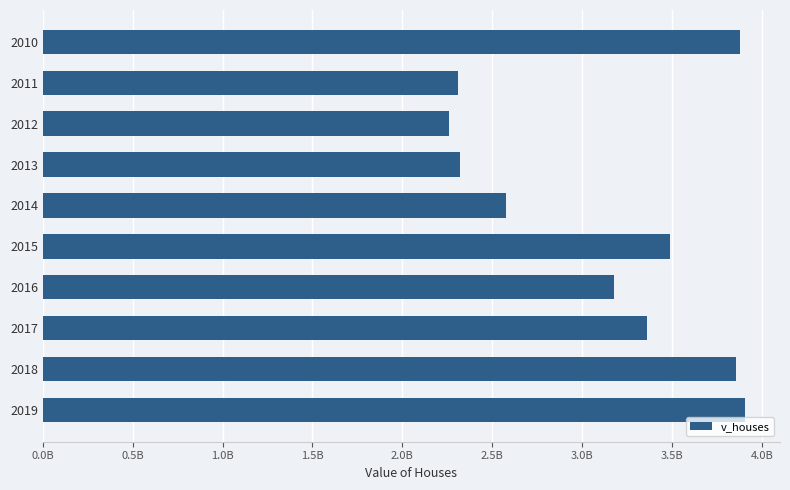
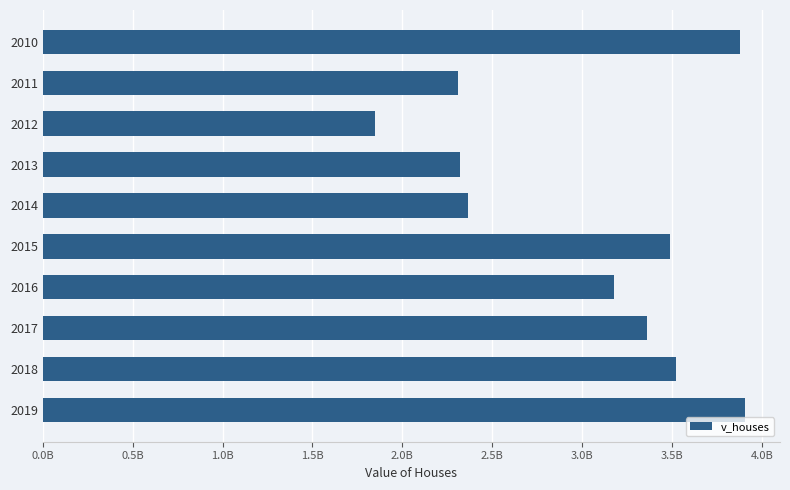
2012: 2260000000 -> 1850000000
2014: 2580000000 -> 2360000000
2018: 3850000000 -> 3520000000
